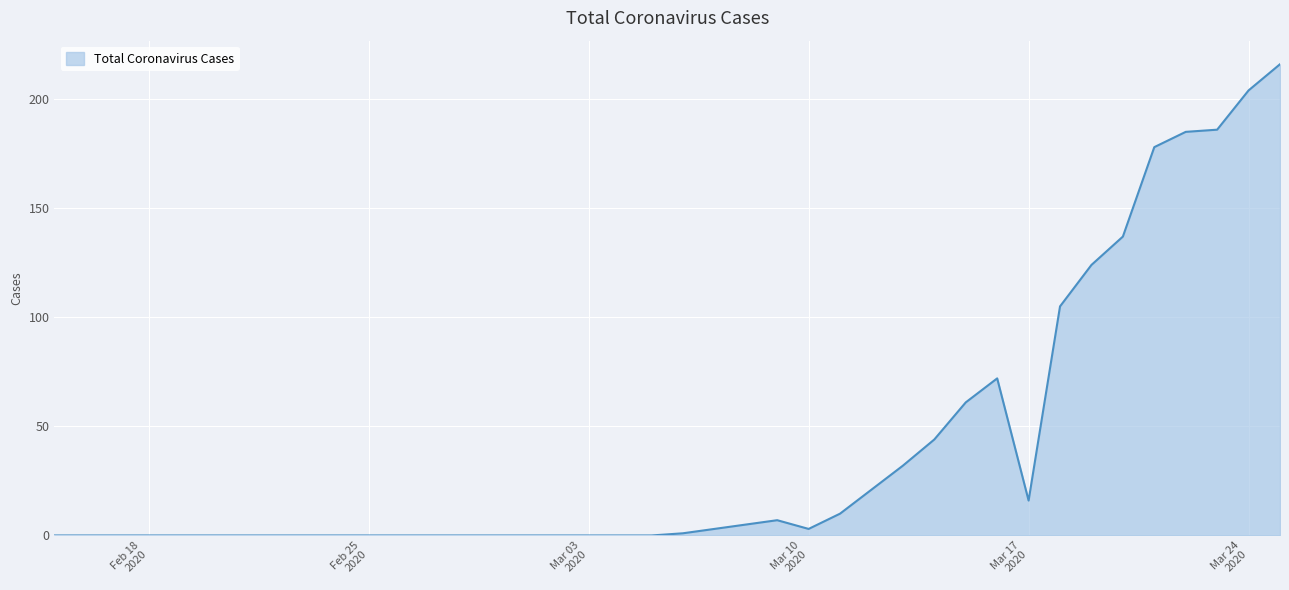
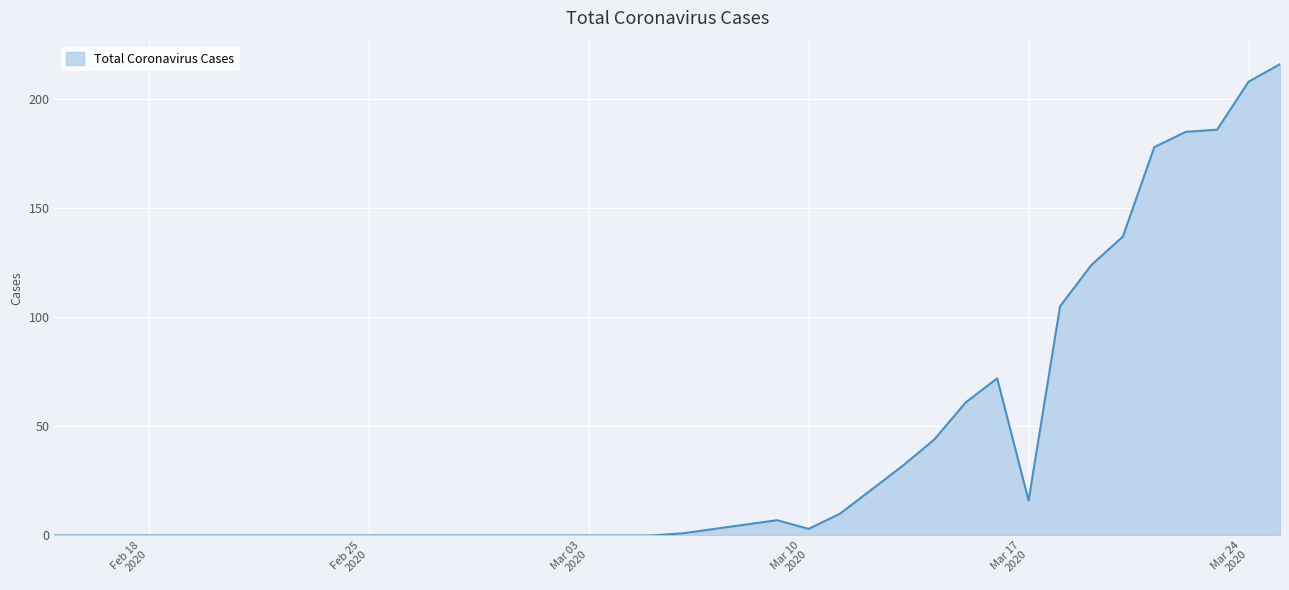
Mar 24 2020: 204 -> 208
